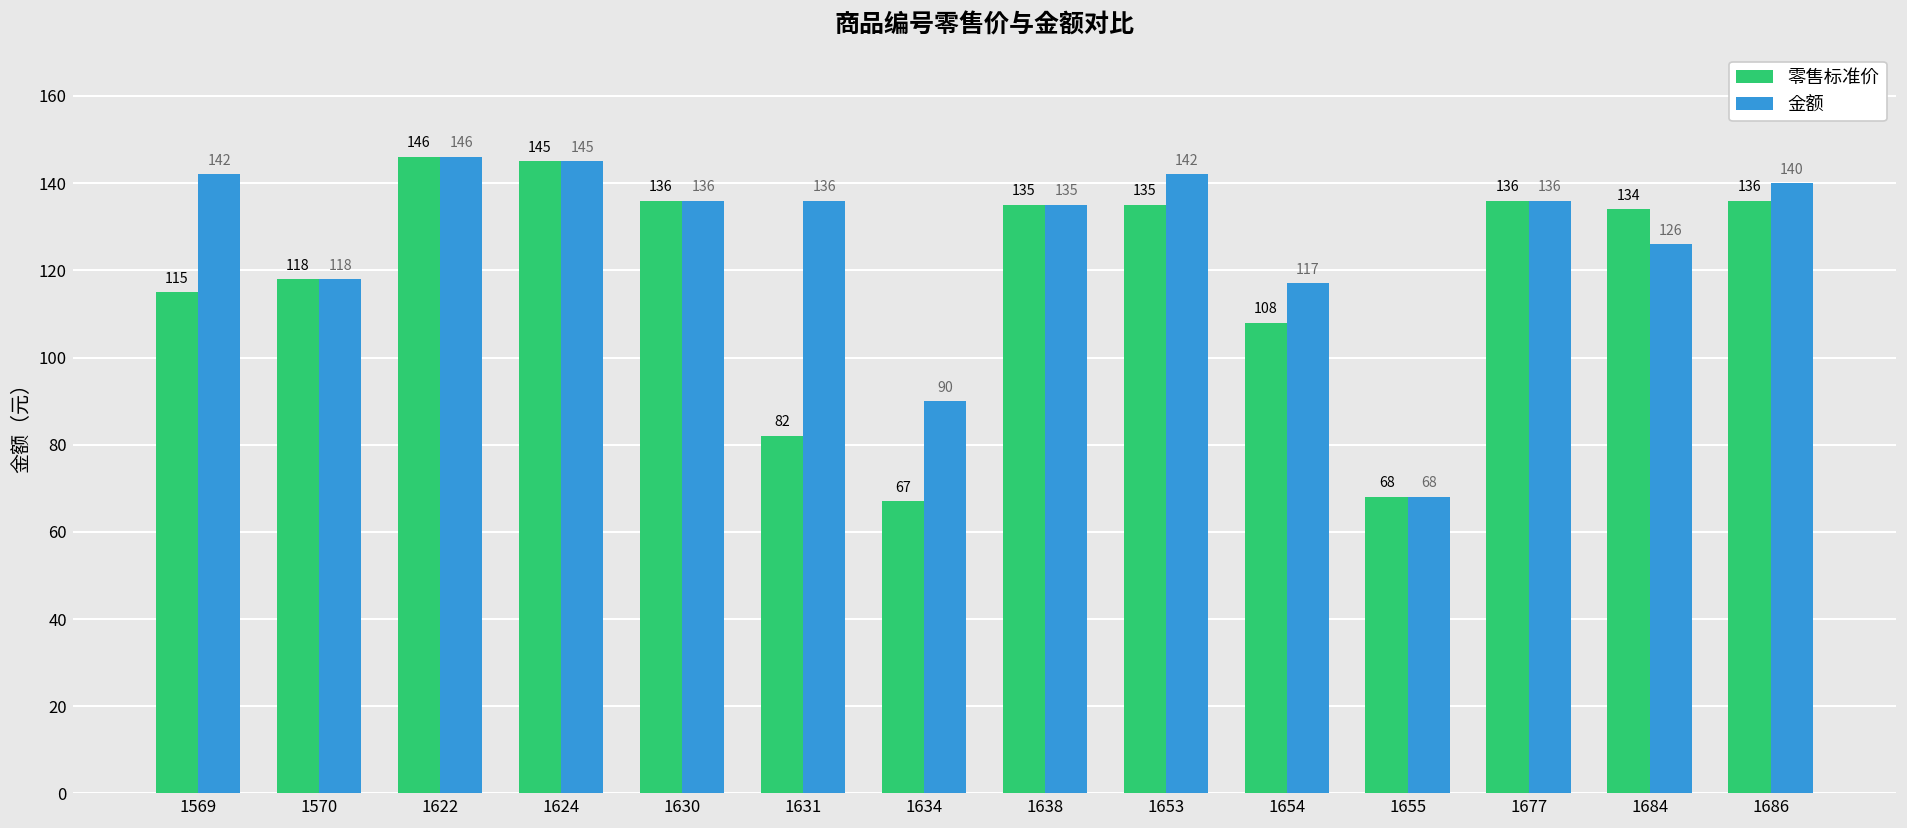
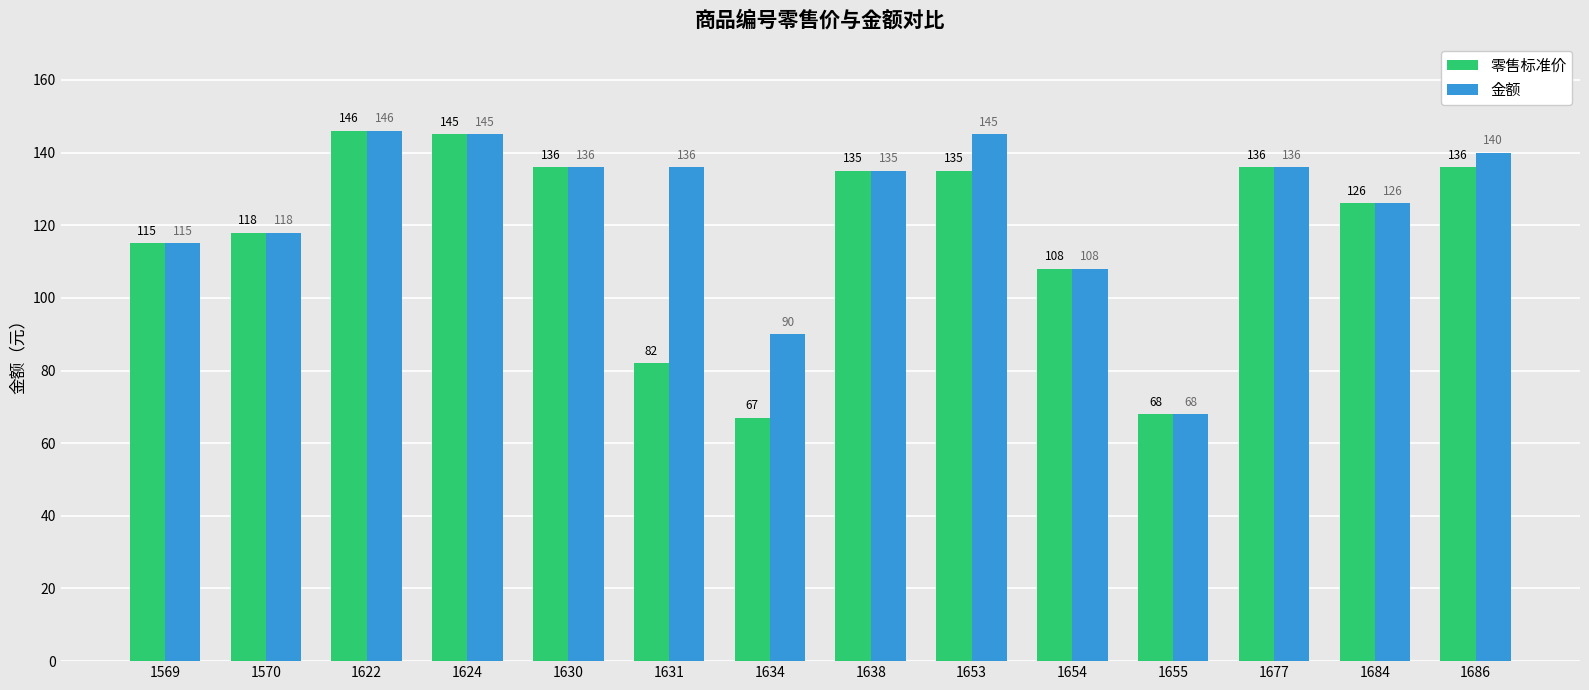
金额, 1569: 142 -> 115
金额, 1653: 142 -> 145
金额, 1654: 117 -> 108
零售标准价, 1684: 134 -> 126
